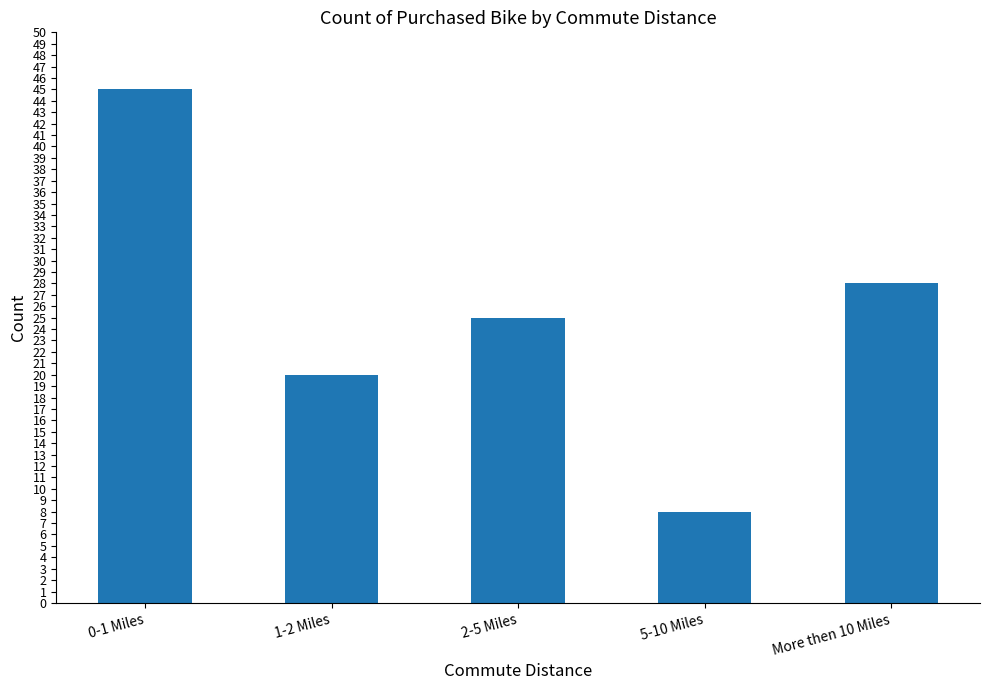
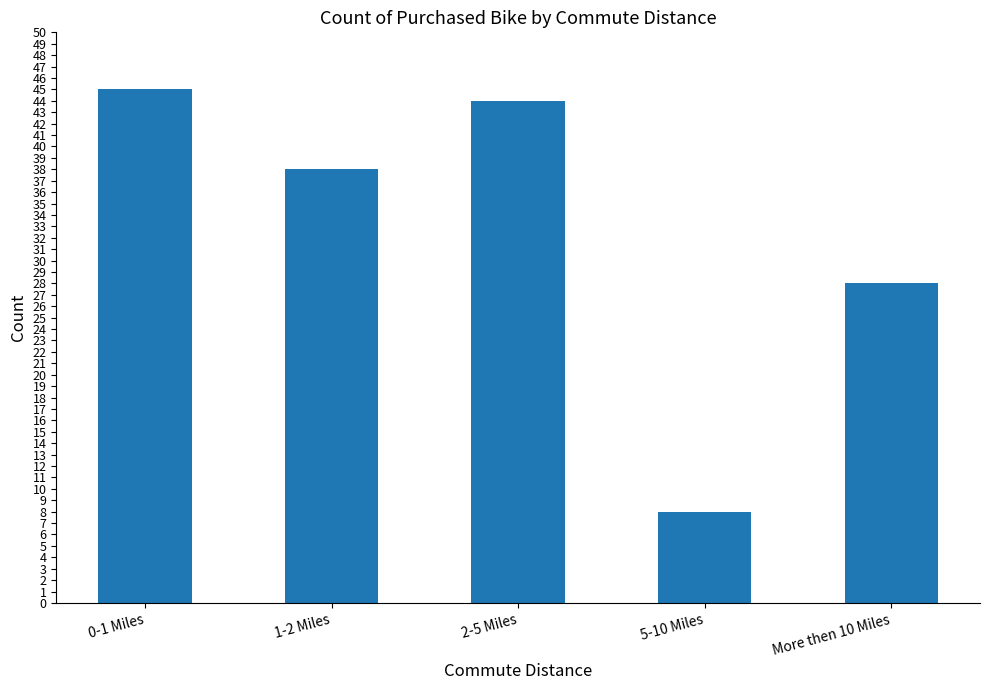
1-2 Miles: 20 -> 38
2-5 Miles: 25 -> 44
